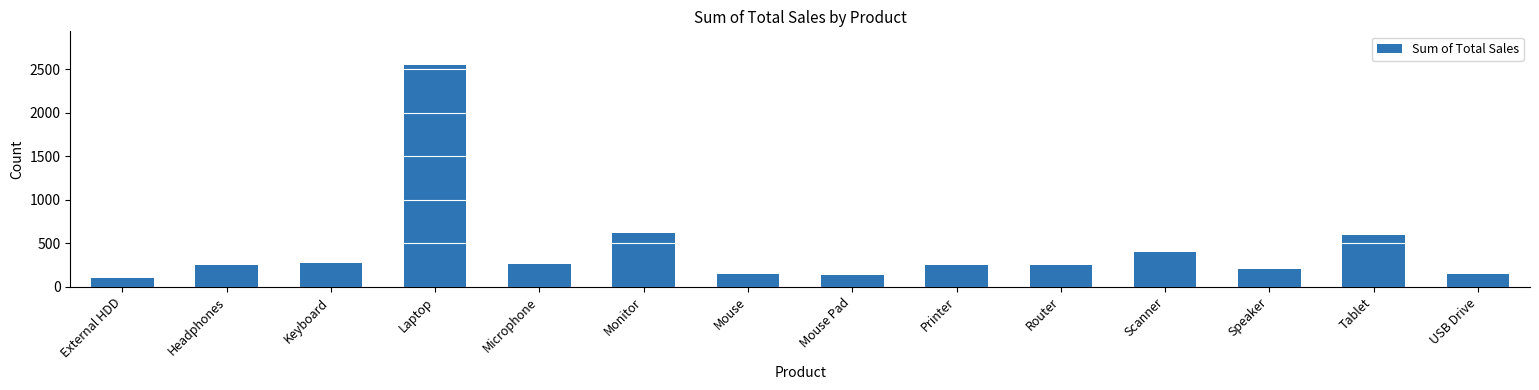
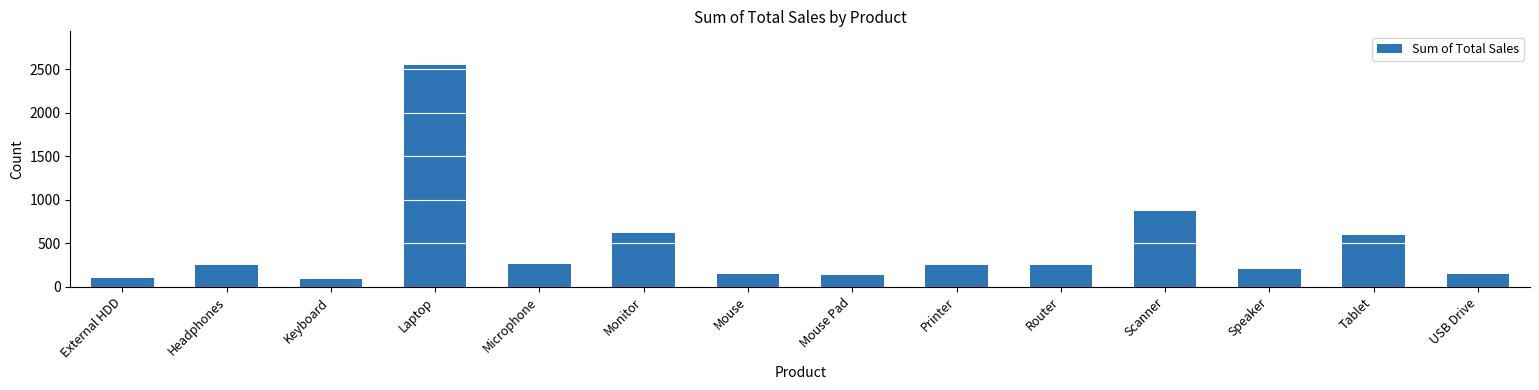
Keyboard: 300 -> 100
Scanner: 400 -> 900
